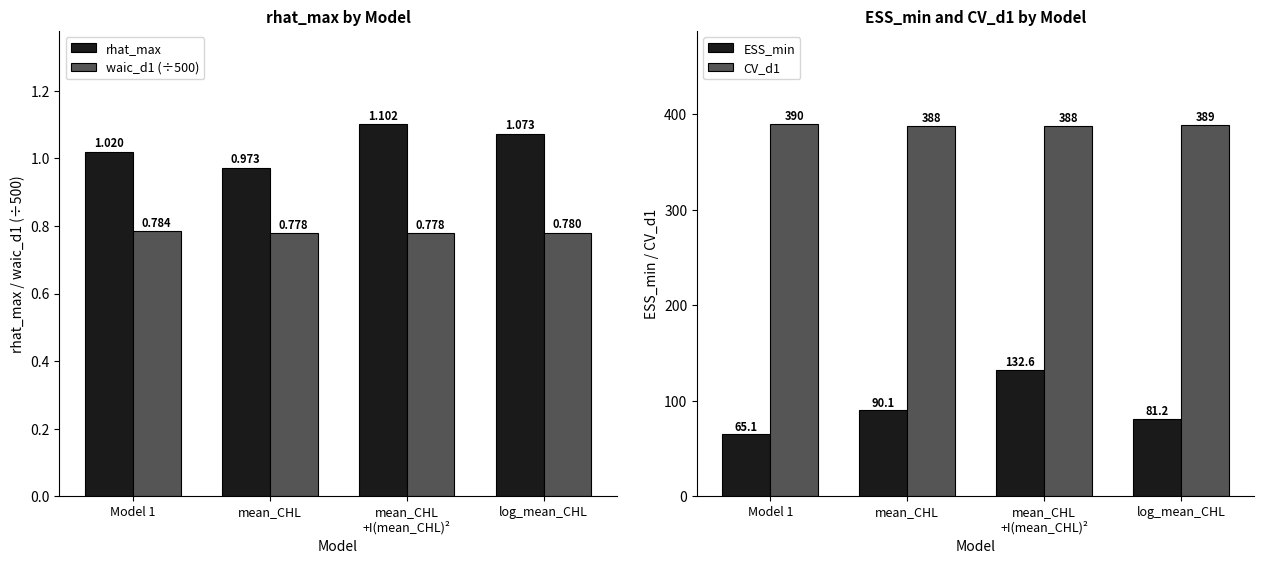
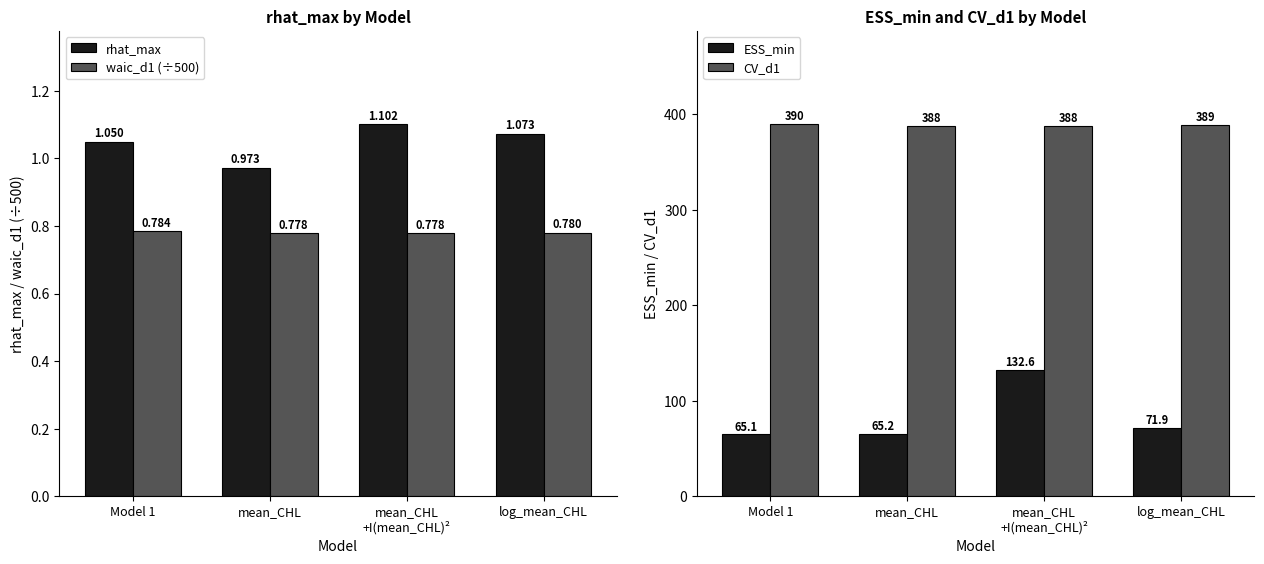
rhat_max by Model, rhat_max, Model 1: 1.020 -> 1.050
ESS_min and CV_d1 by Model, ESS_min, mean_CHL: 90.1 -> 65.2
ESS_min and CV_d1 by Model, ESS_min, log_mean_CHL: 81.2 -> 71.9
